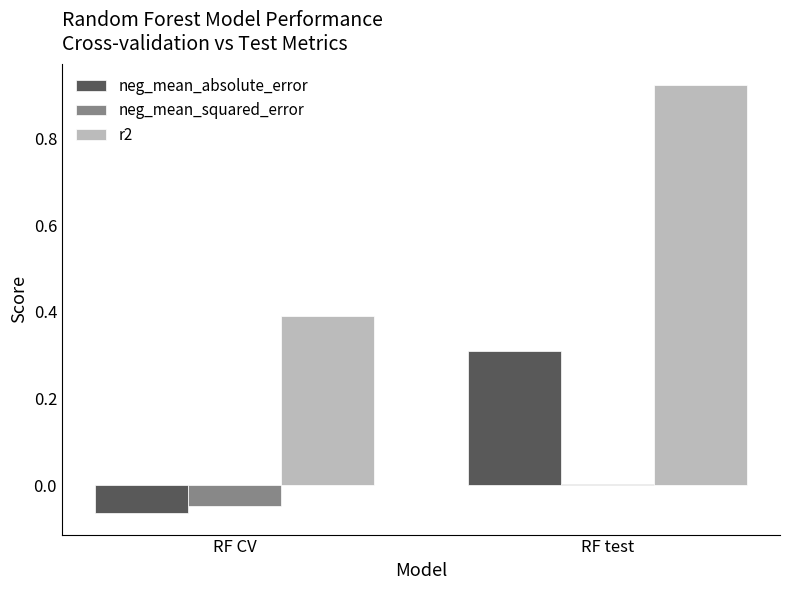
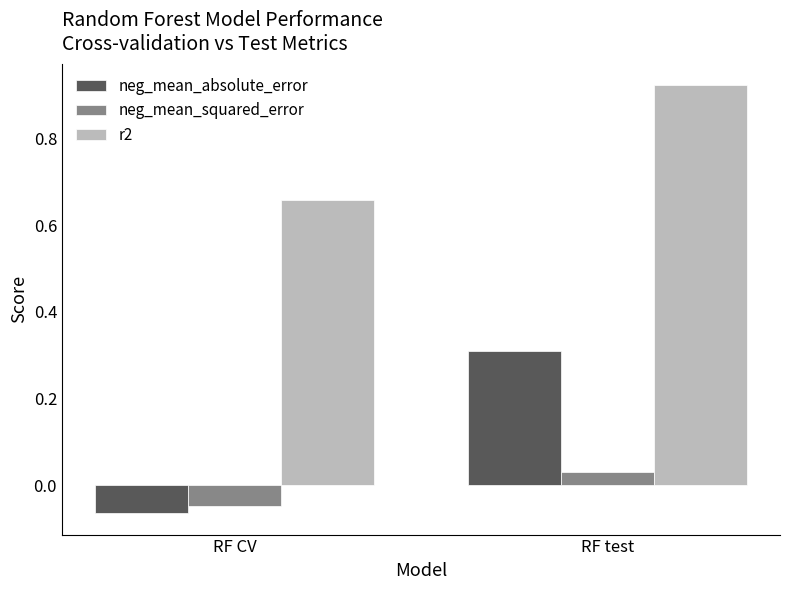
r2, RF CV: 0.39 -> 0.66
neg_mean_squared_error, RF test: 0.00 -> 0.03
